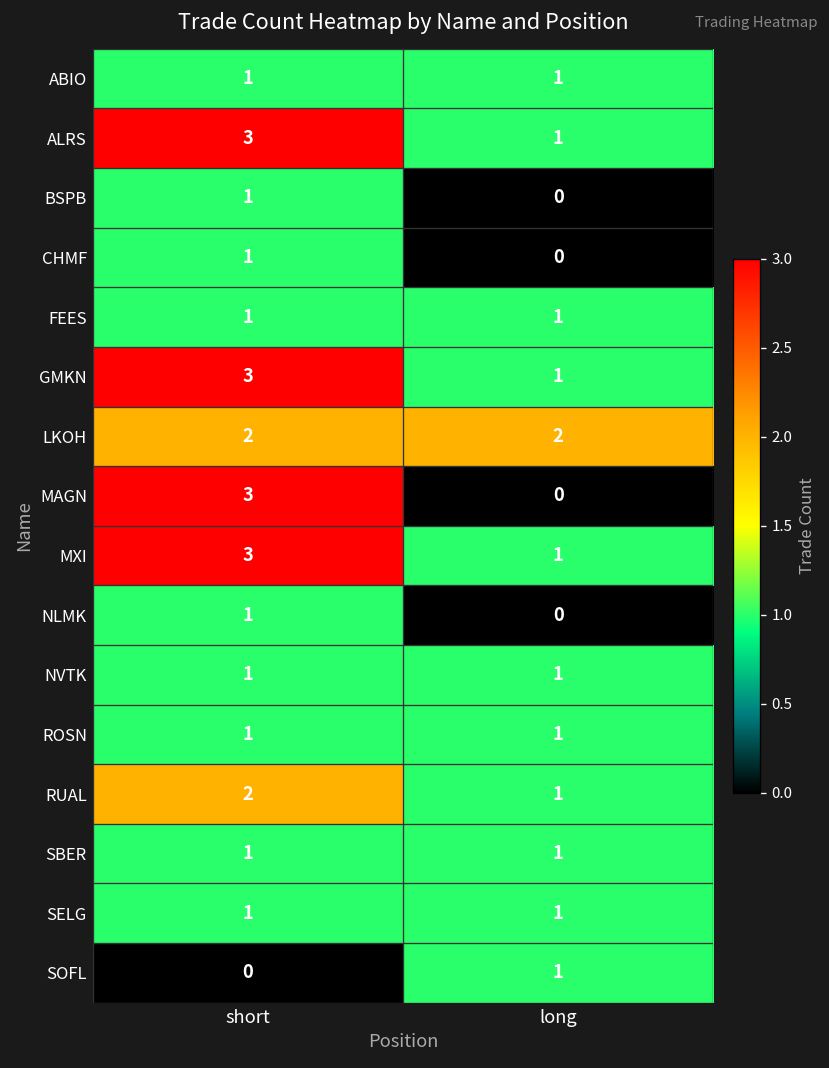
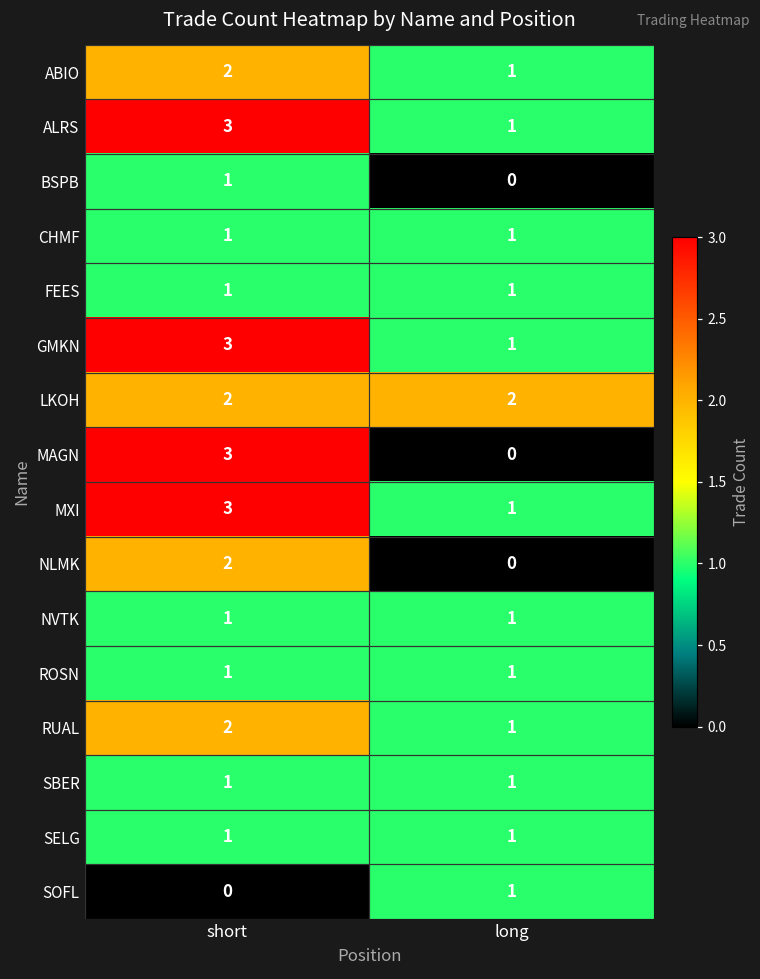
ABIO, short: 1 -> 2
CHMF, long: 0 -> 1
NLMK, short: 1 -> 2
